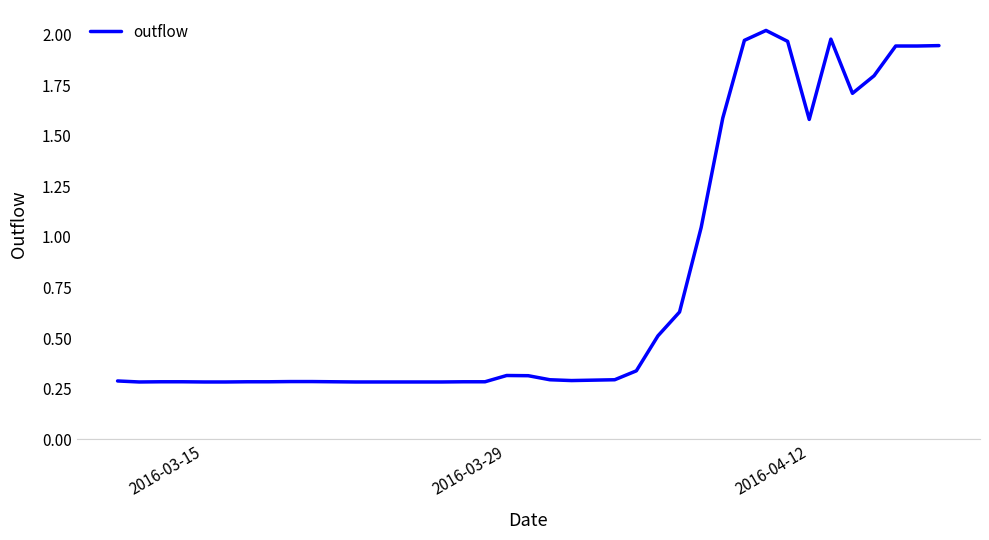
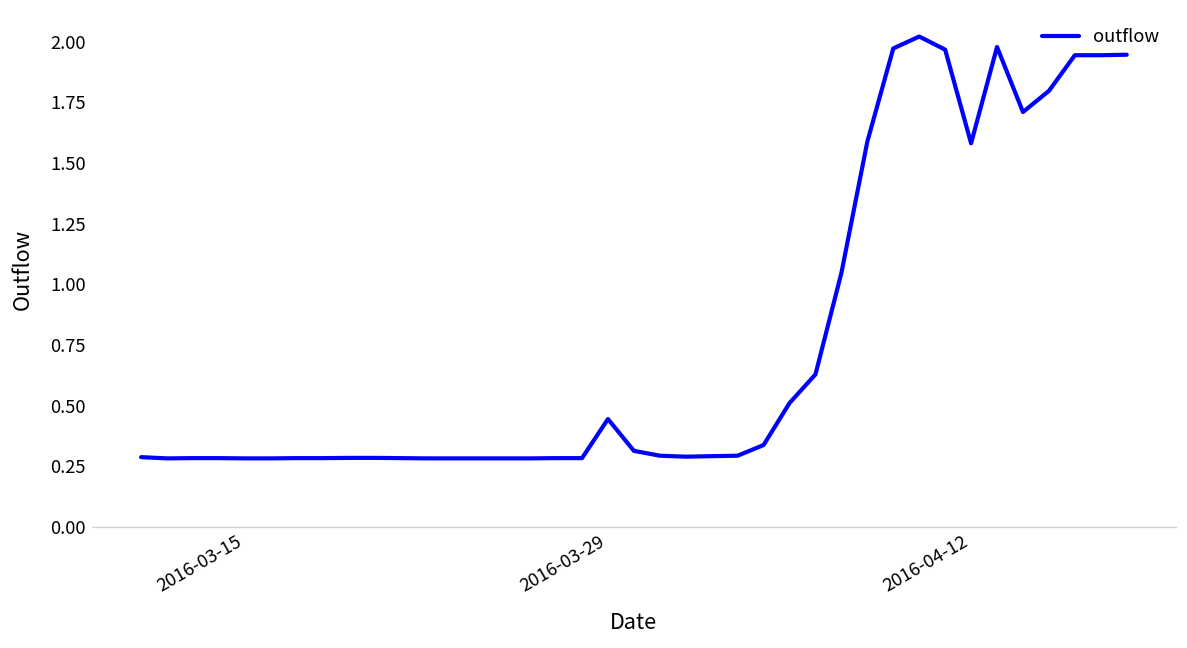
2016-03-29: 0.32 -> 0.45
